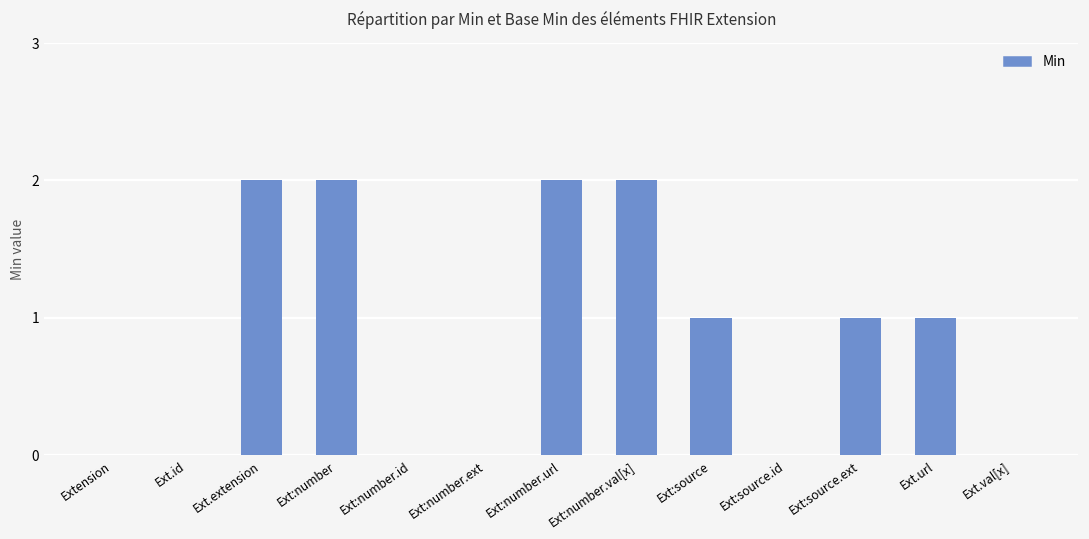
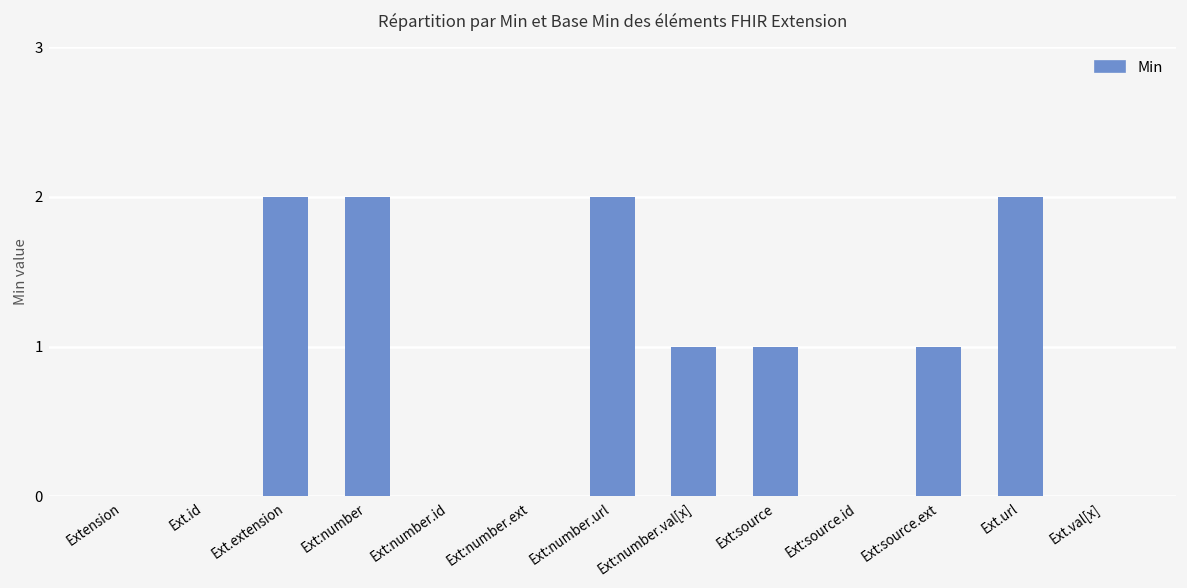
Ext:number.val[x]: 2 -> 1
Ext.url: 1 -> 2
